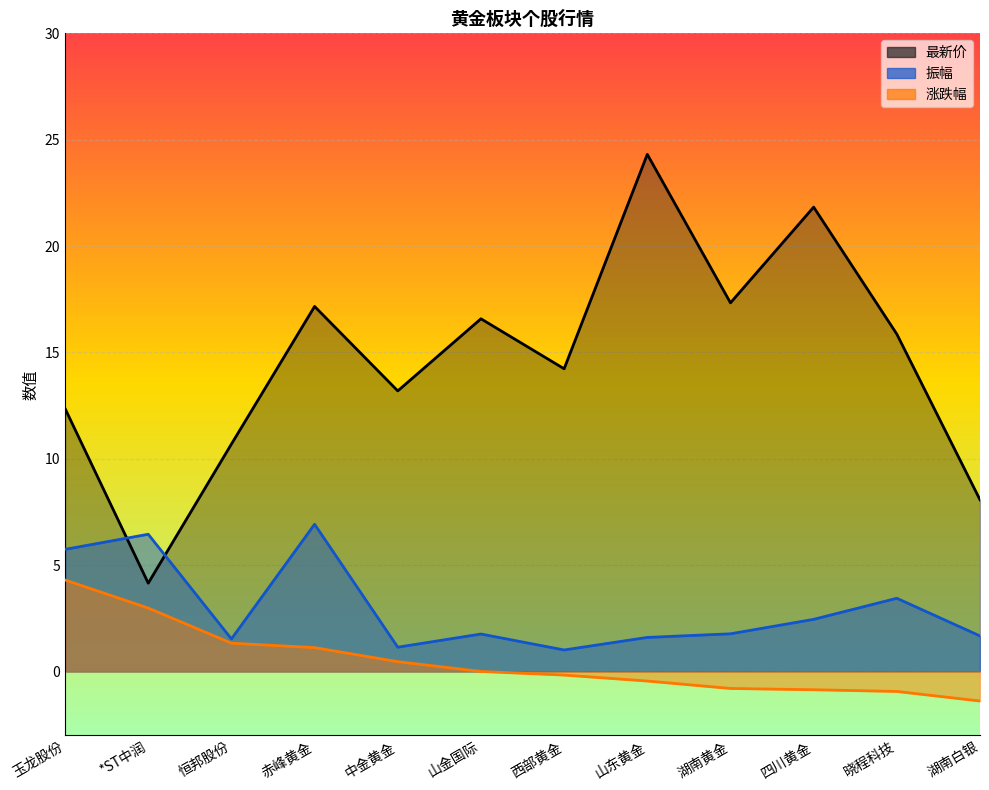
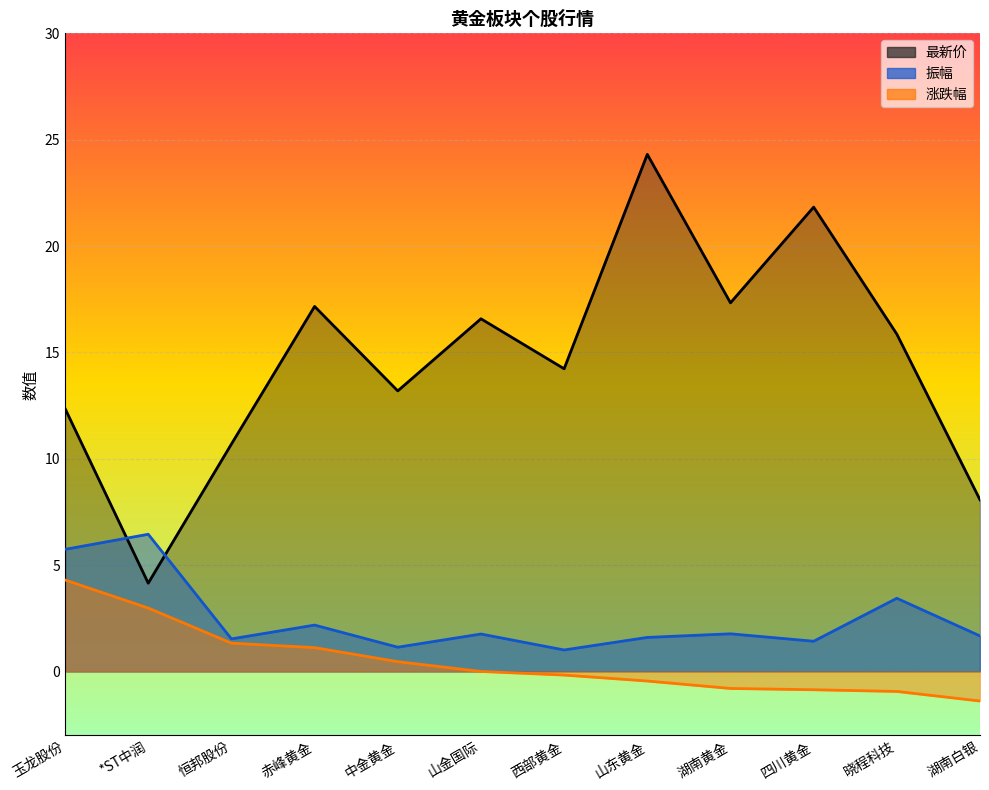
振幅, 赤峰黄金: 6.9 -> 2.2
振幅, 四川黄金: 2.5 -> 1.4
